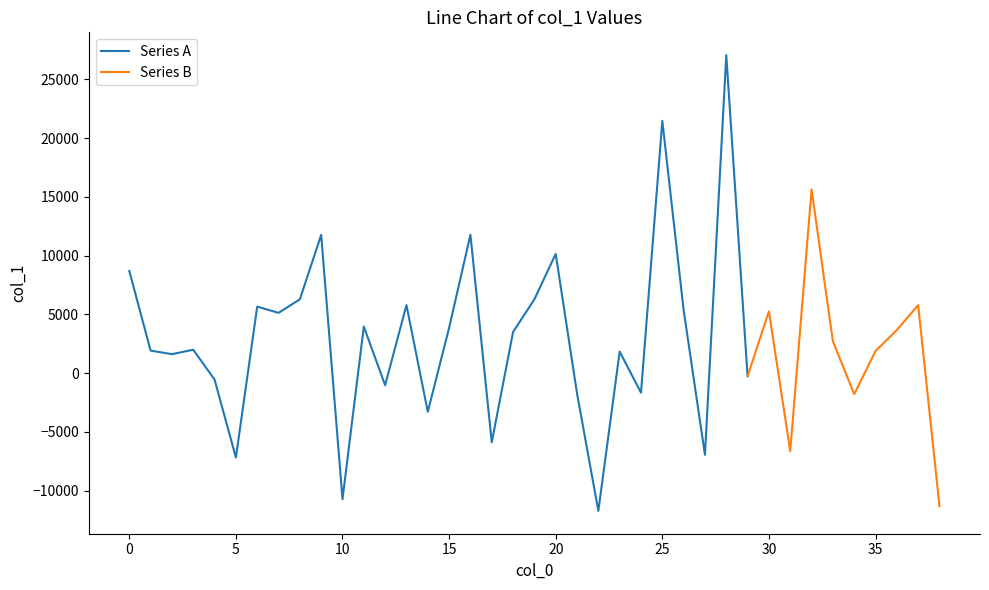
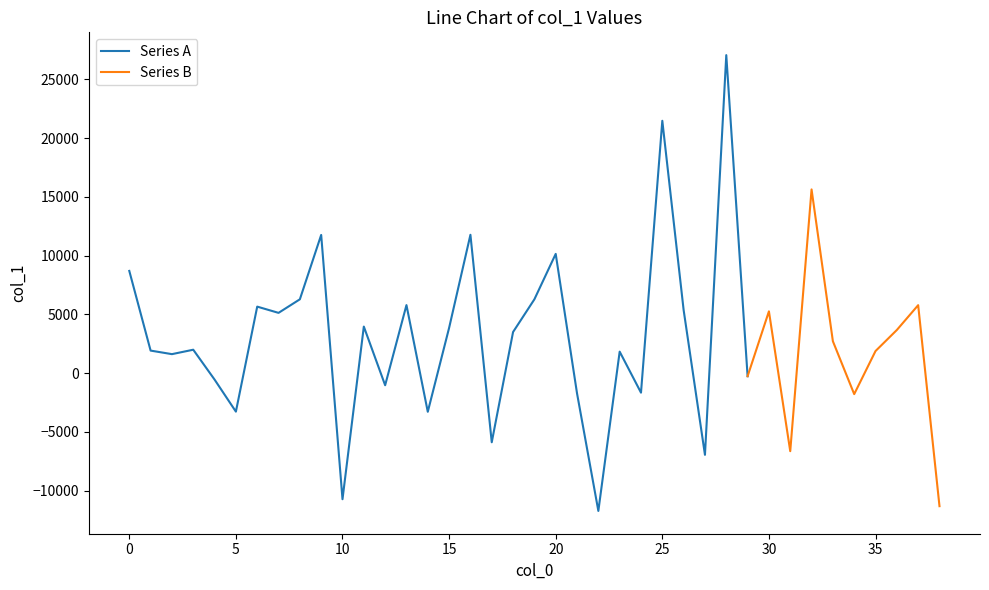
Series A, 5: -7200 -> -3300
